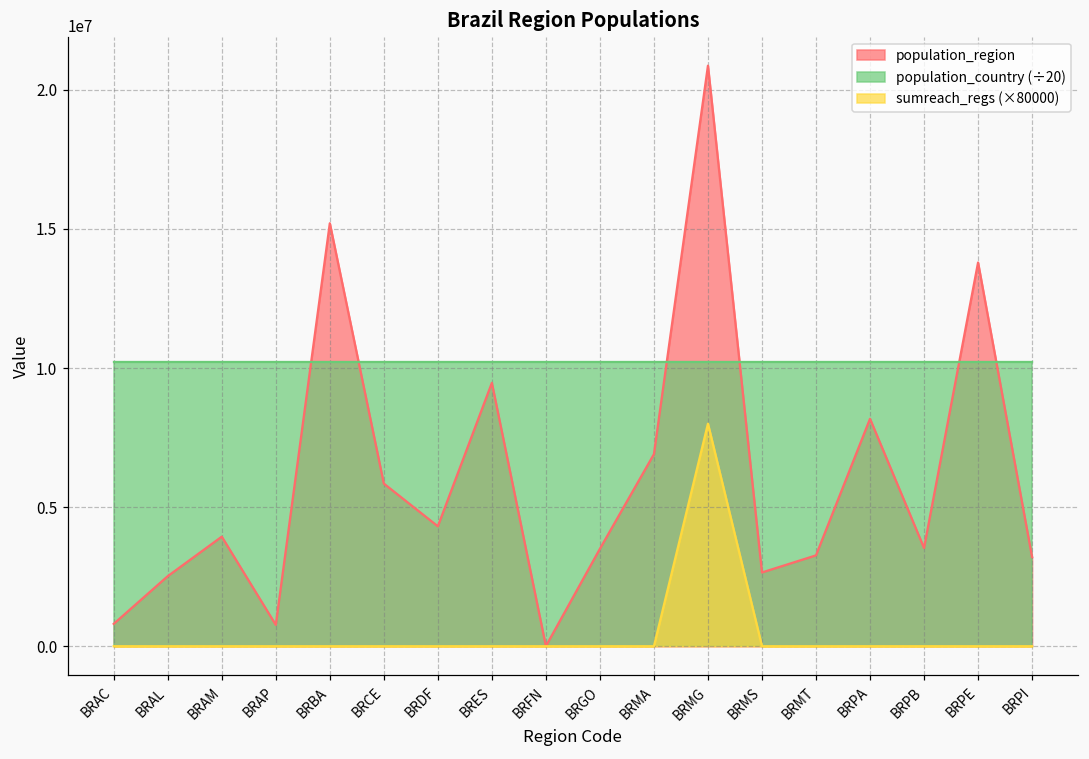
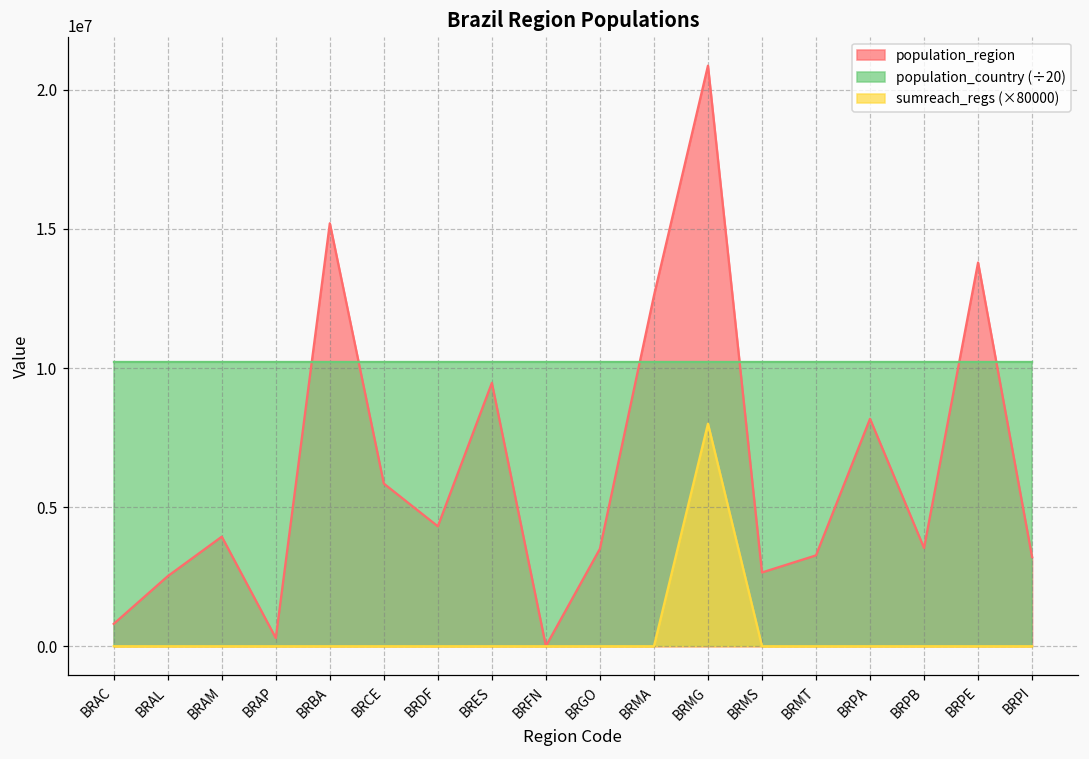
population_region, BRAP: 800000 -> 300000
population_region, BRMA: 6900000 -> 12600000
